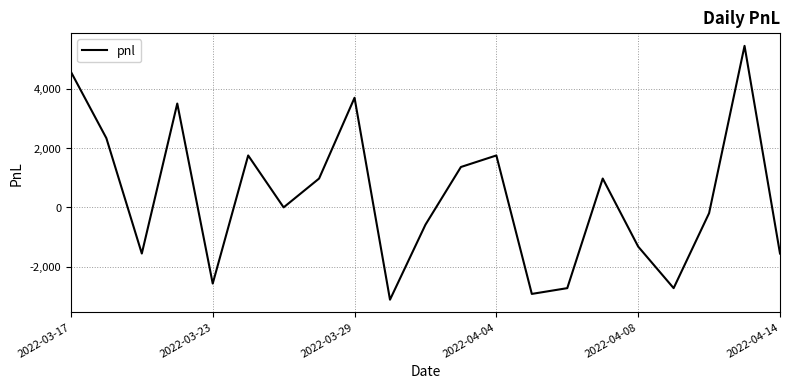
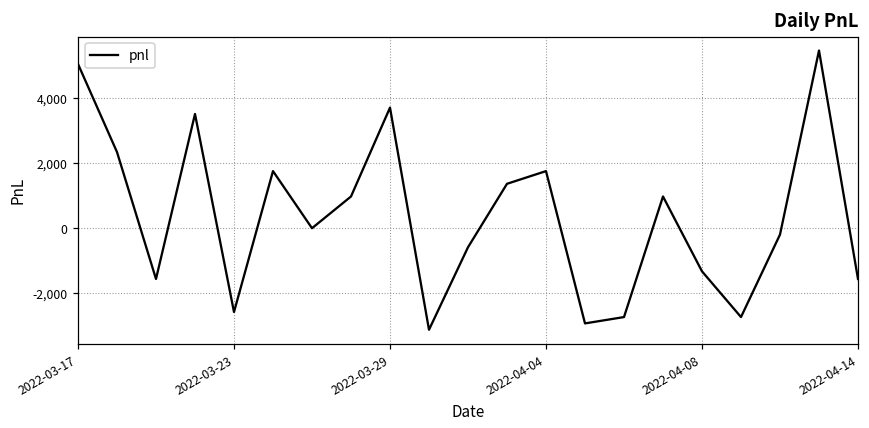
2022-03-17: 4,600 -> 5,000
